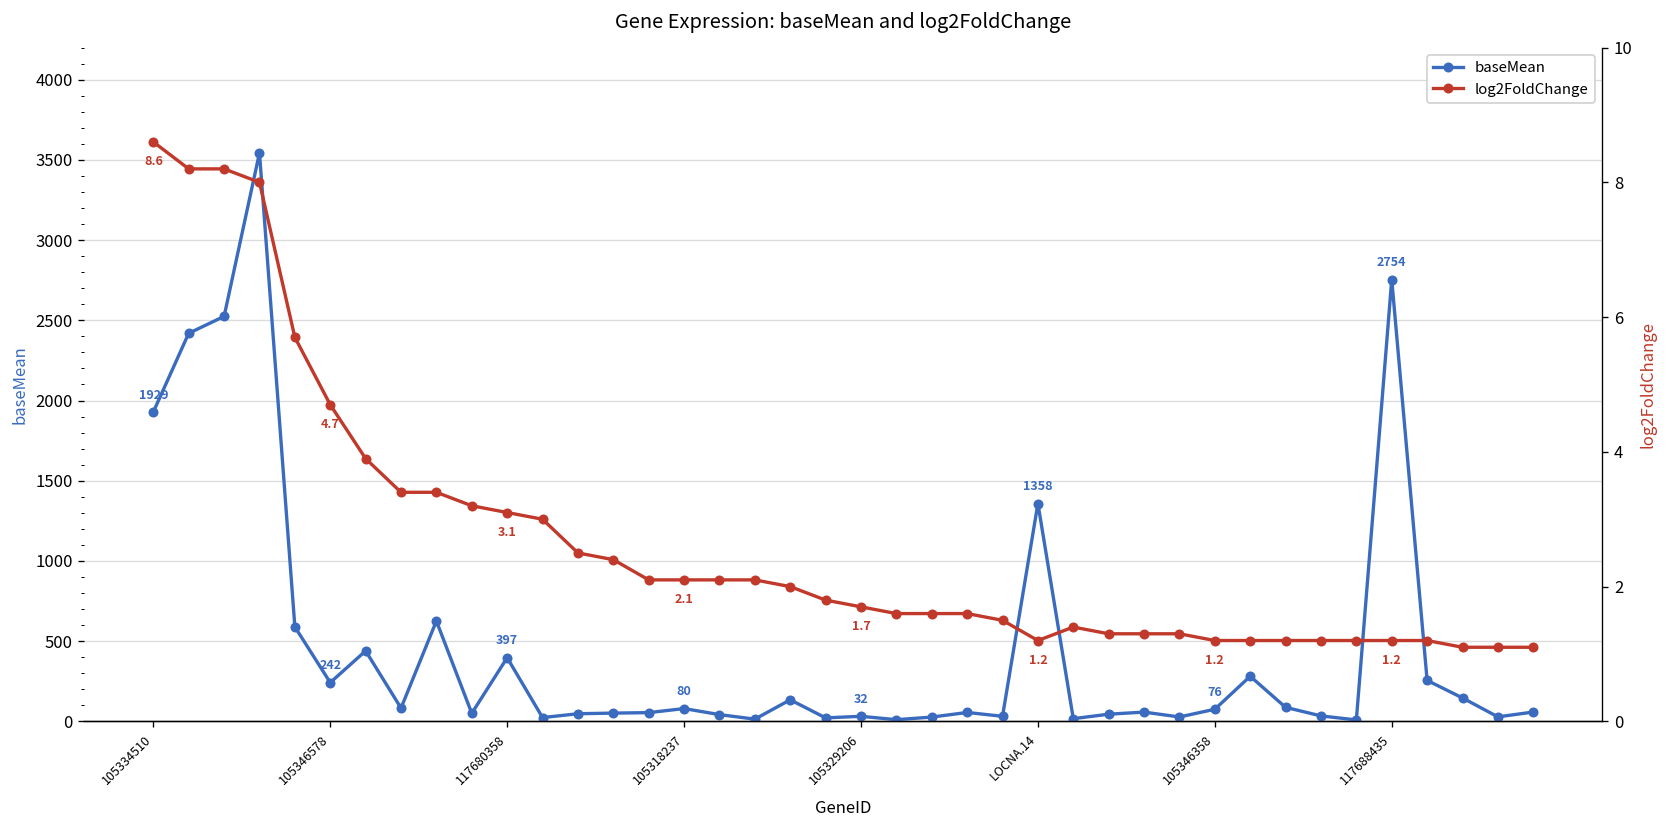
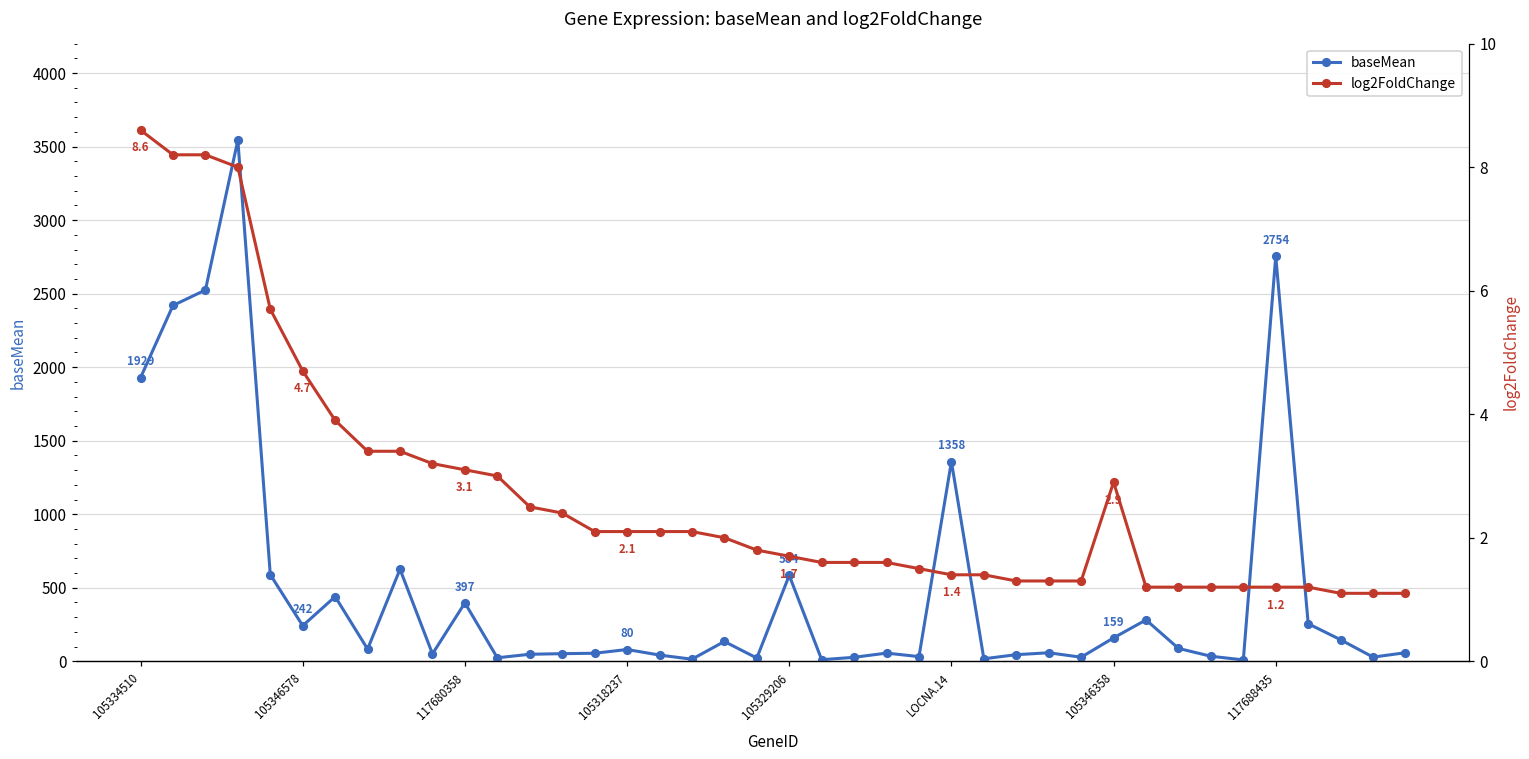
baseMean, 105329206: 32 -> 584
baseMean, 105346358: 76 -> 159
log2FoldChange, LOCNA.14: 1.2 -> 1.4
log2FoldChange, 105346358: 1.2 -> 2.9
